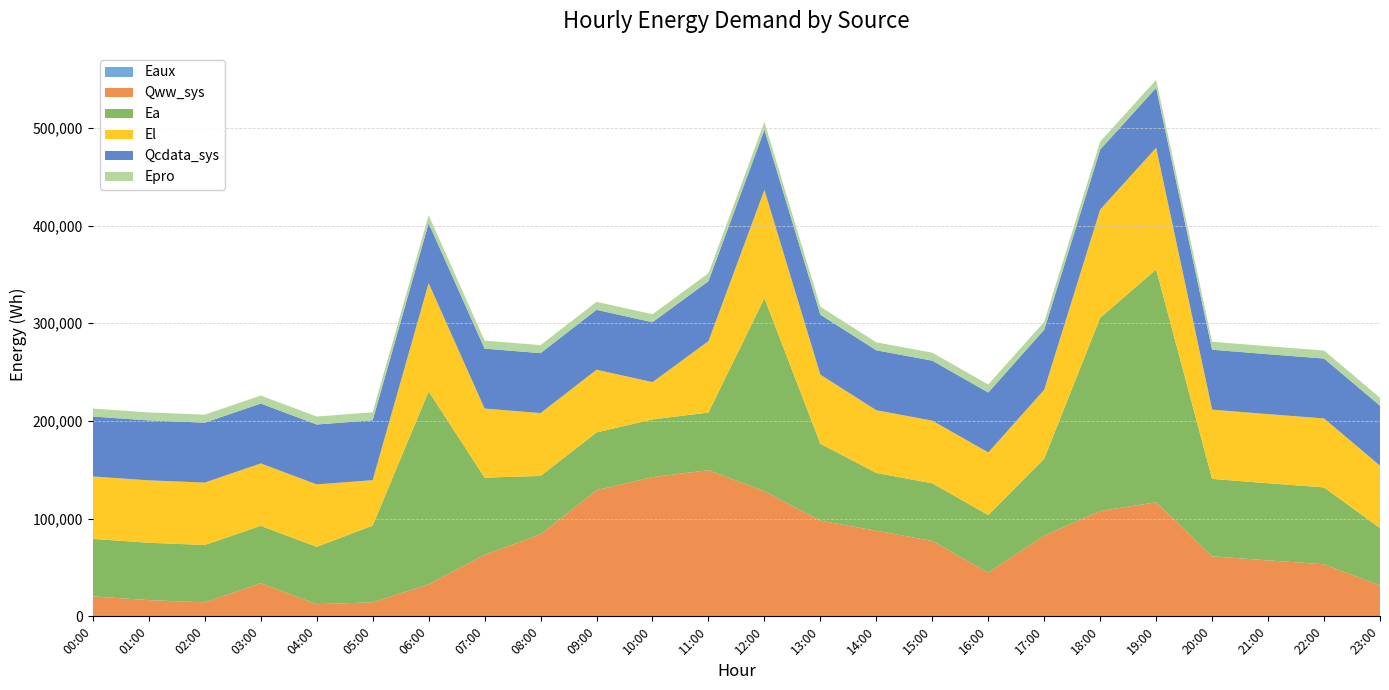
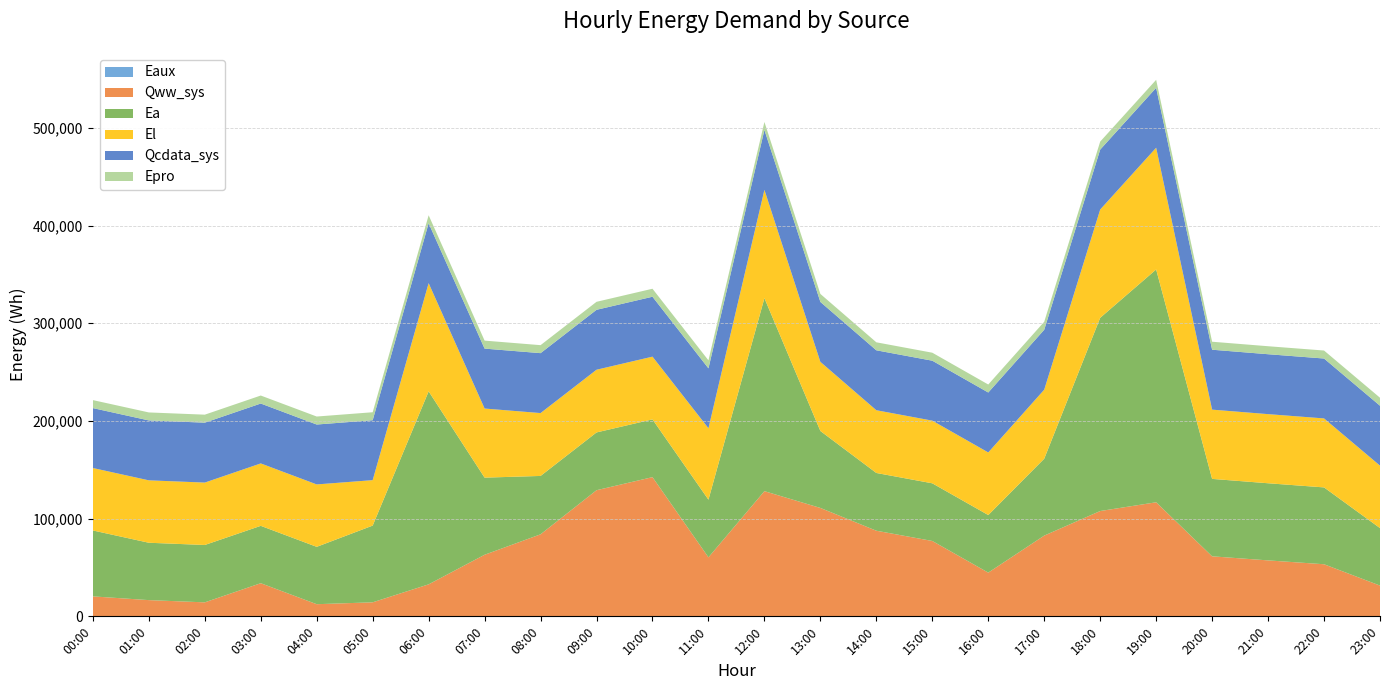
Ea, 00:00: 60,000 -> 70,000
El, 10:00: 40,000 -> 60,000
Qww_sys, 11:00: 150,000 -> 60,000
Qww_sys, 13:00: 100,000 -> 110,000
